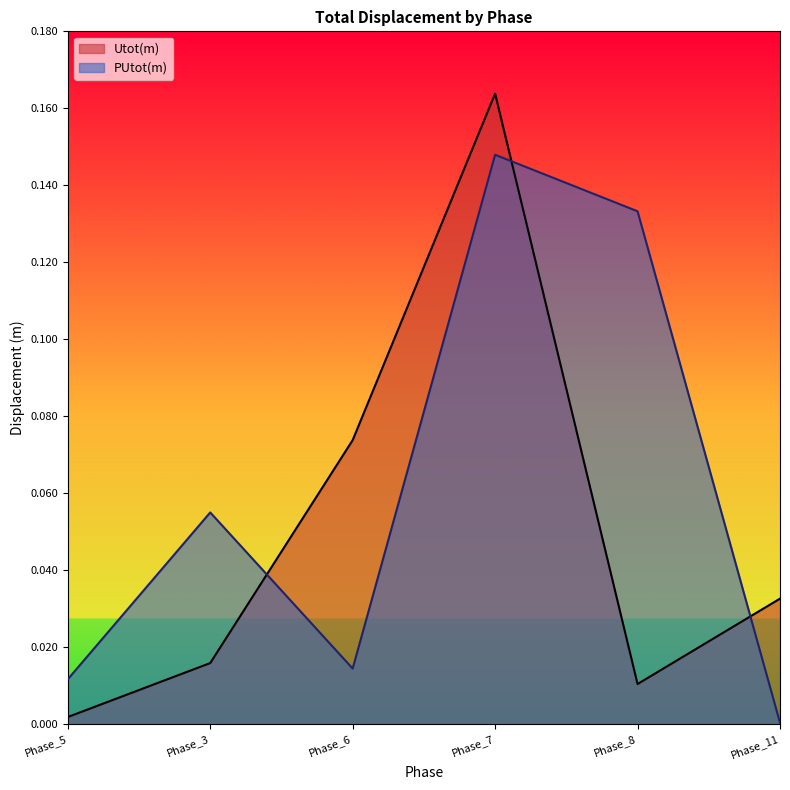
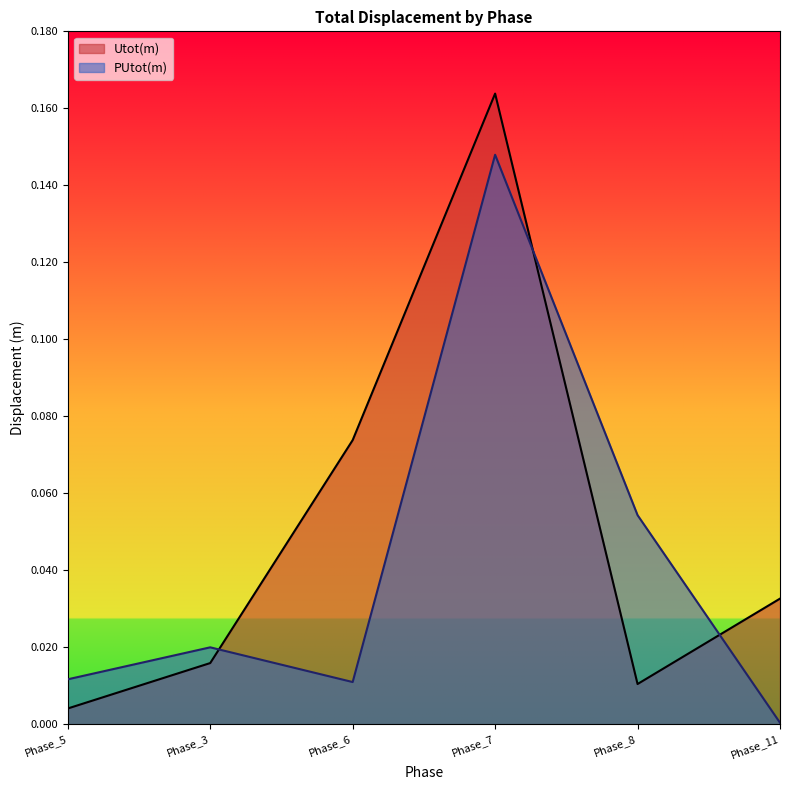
Utot(m), Phase_5: 0.002 -> 0.004
PUtot(m), Phase_3: 0.055 -> 0.020
PUtot(m), Phase_6: 0.014 -> 0.011
PUtot(m), Phase_8: 0.133 -> 0.054
